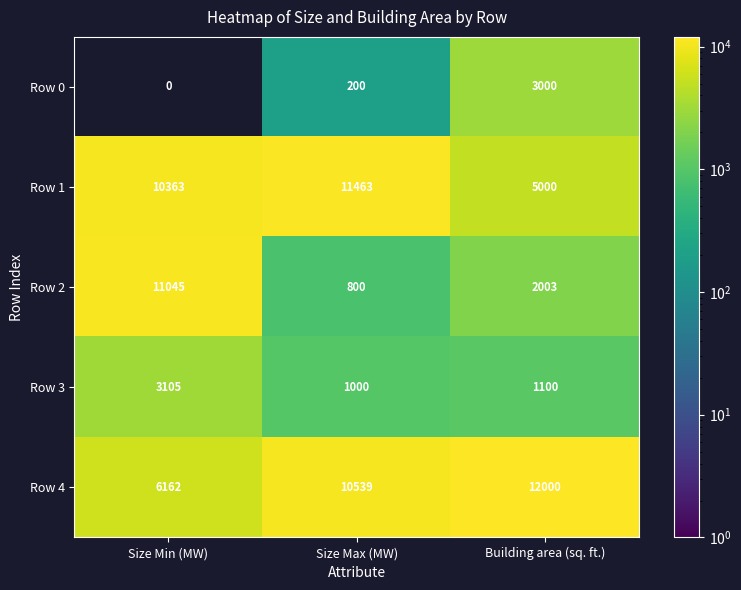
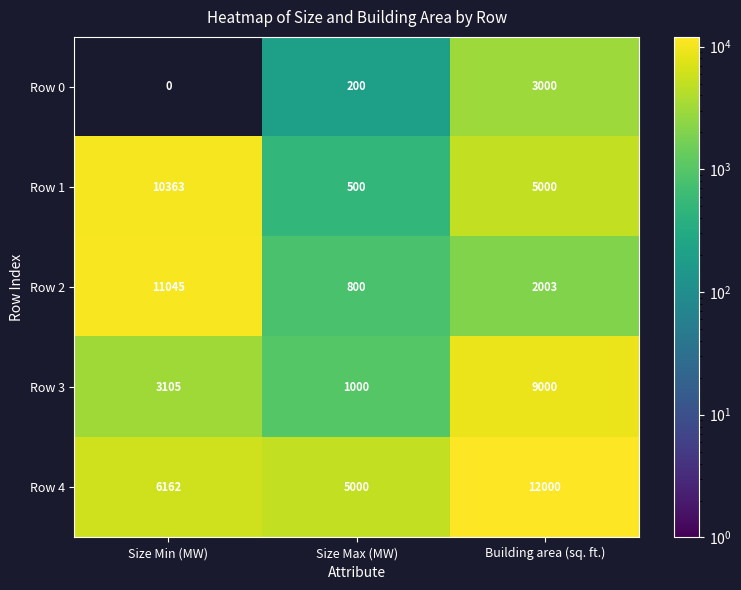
Row 1, Size Max (MW): 11463 -> 500
Row 3, Building area (sq. ft.): 1100 -> 9000
Row 4, Size Max (MW): 10539 -> 5000
